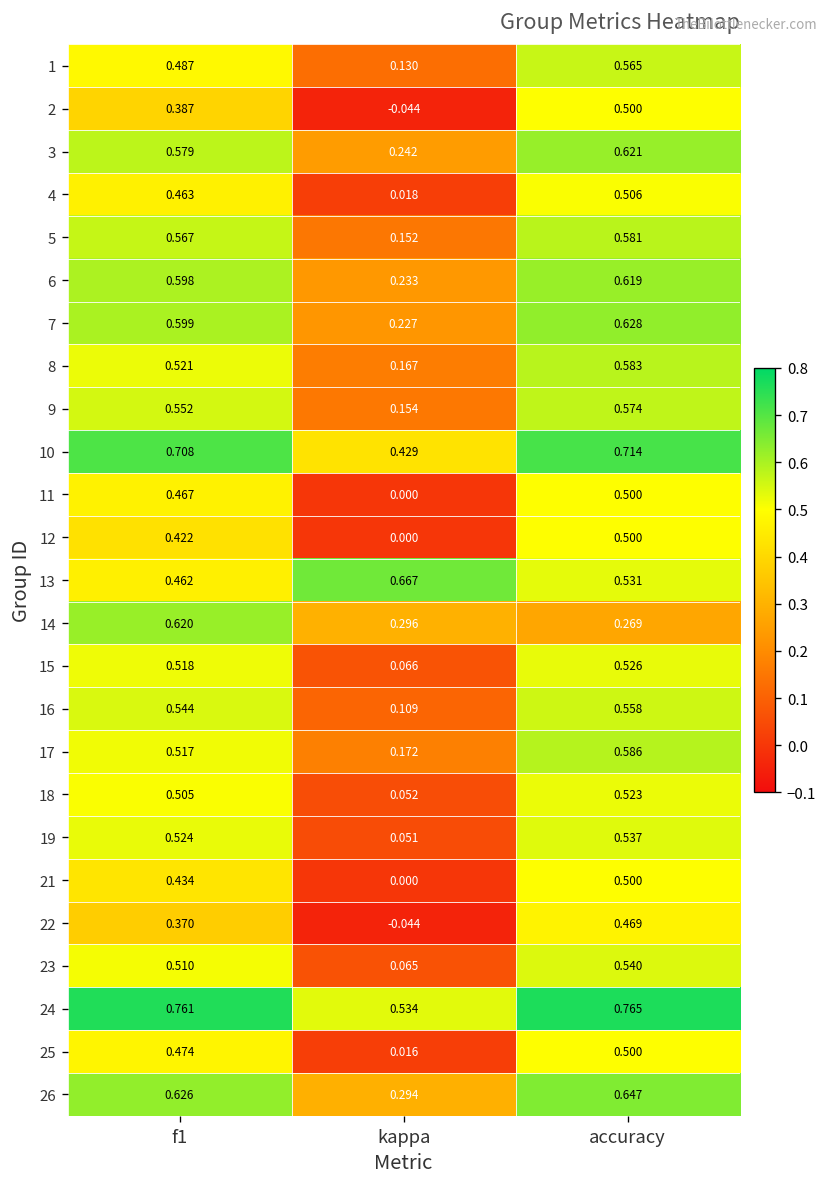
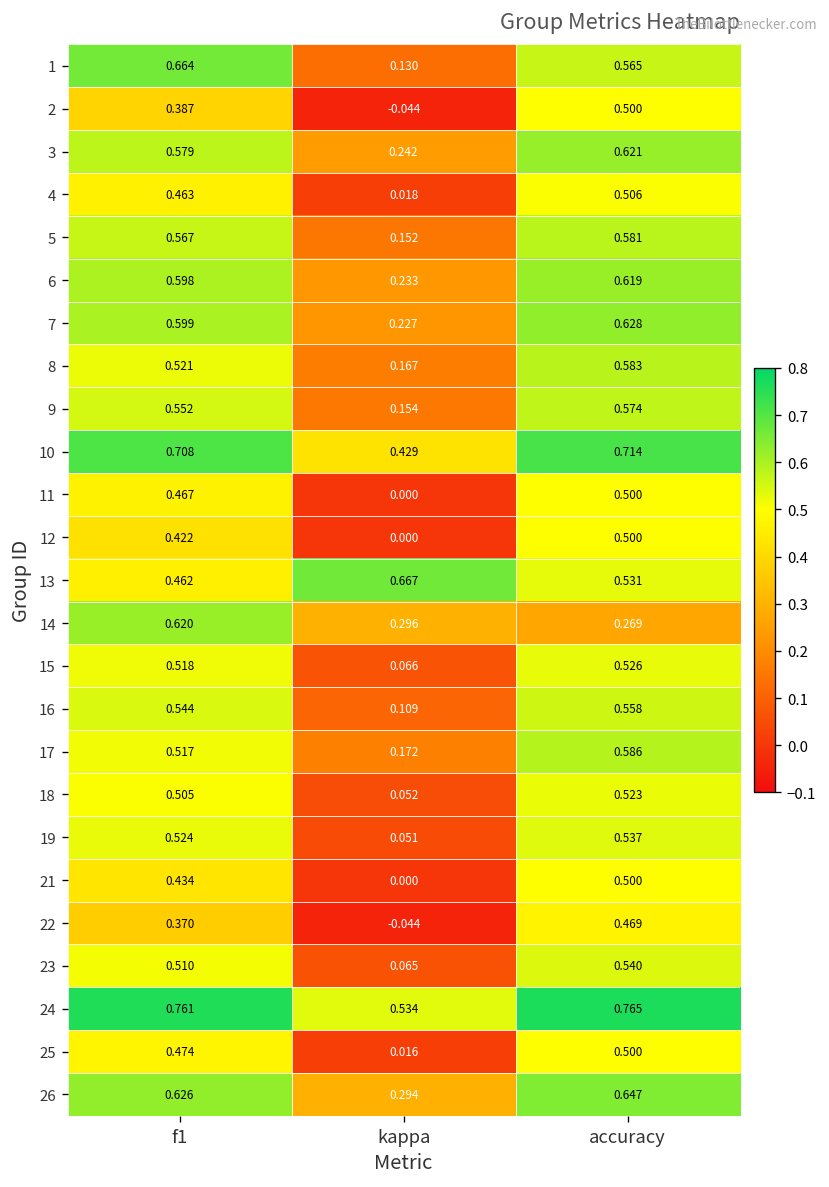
1, f1: 0.487 -> 0.664
